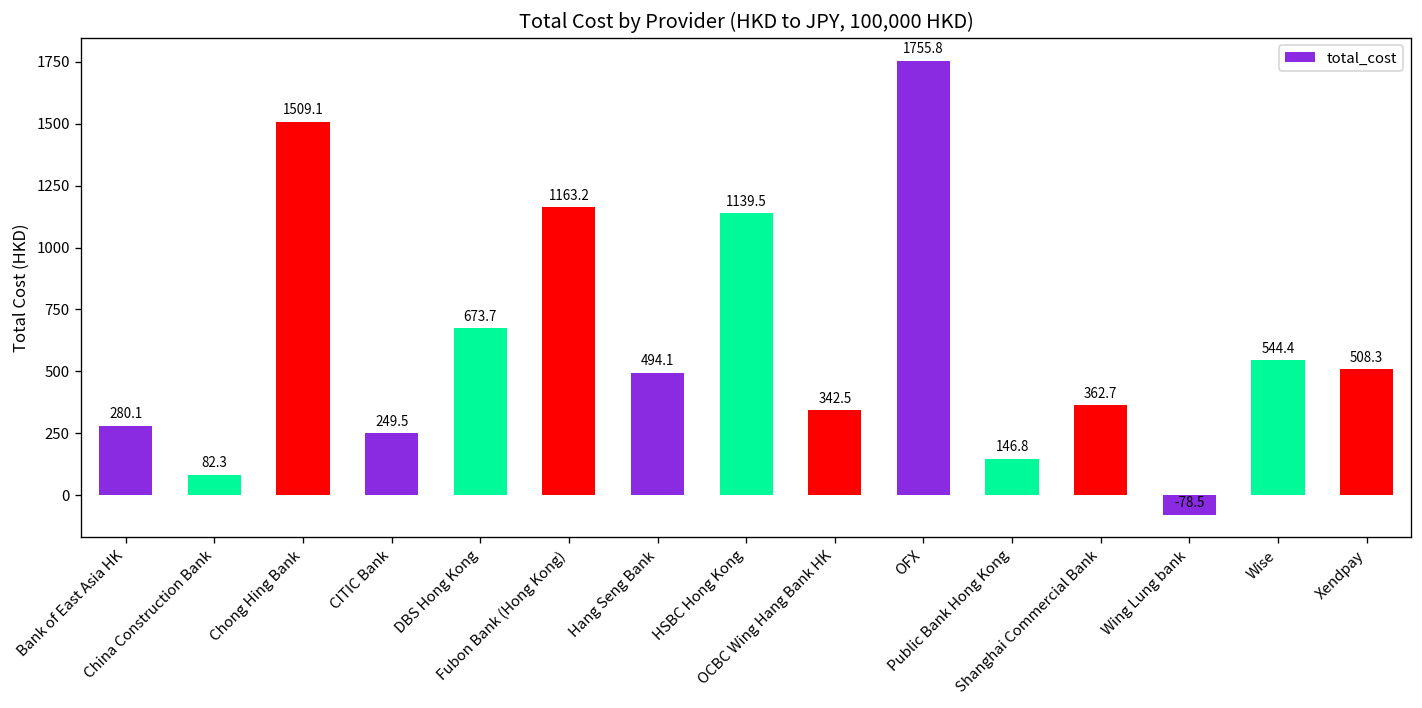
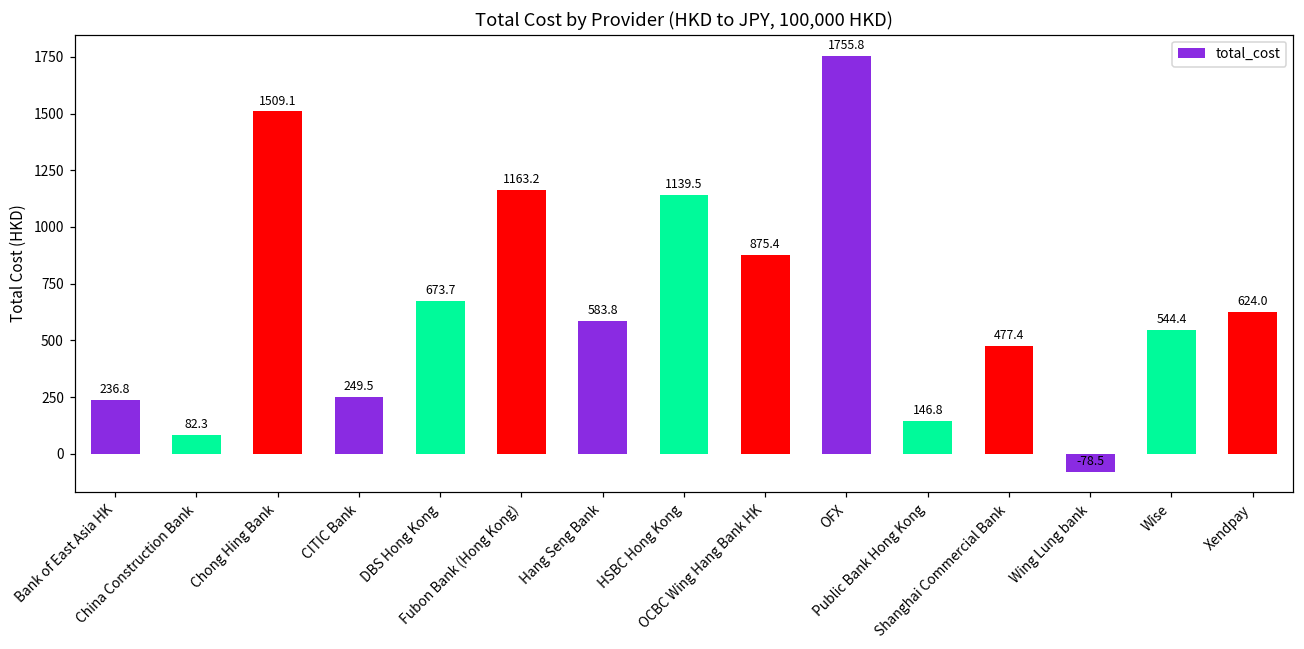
Bank of East Asia HK: 280.1 -> 236.8
Hang Seng Bank: 494.1 -> 583.8
OCBC Wing Hang Bank HK: 342.5 -> 875.4
Shanghai Commercial Bank: 362.7 -> 477.4
Xendpay: 508.3 -> 624.0
